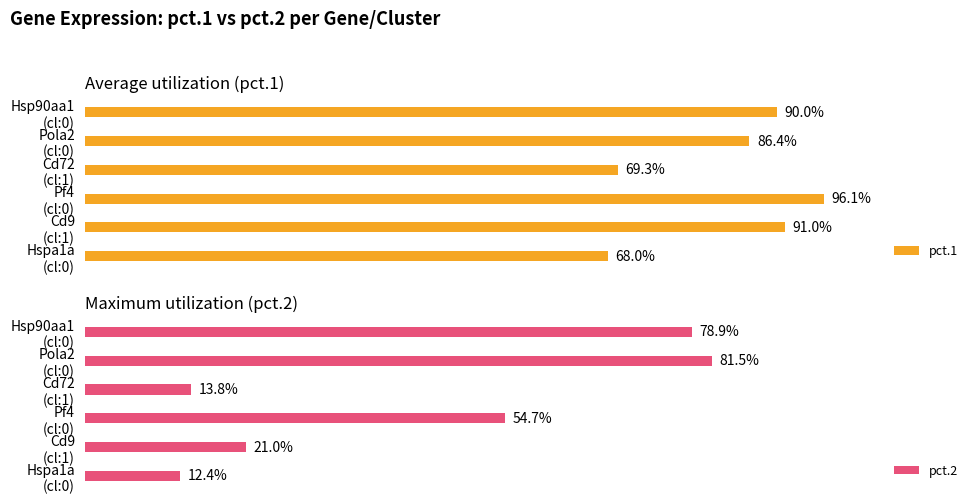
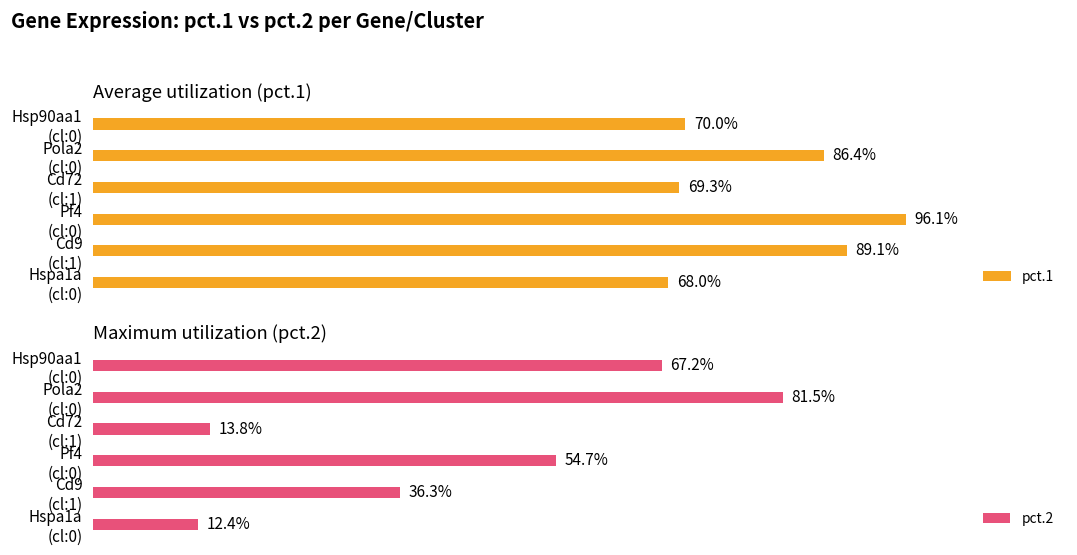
Average utilization (pct.1), Hsp90aa1 (cl:0): 90.0% -> 70.0%
Average utilization (pct.1), Cd9 (cl:1): 91.0% -> 89.1%
Maximum utilization (pct.2), Hsp90aa1 (cl:0): 78.9% -> 67.2%
Maximum utilization (pct.2), Cd9 (cl:1): 21.0% -> 36.3%
